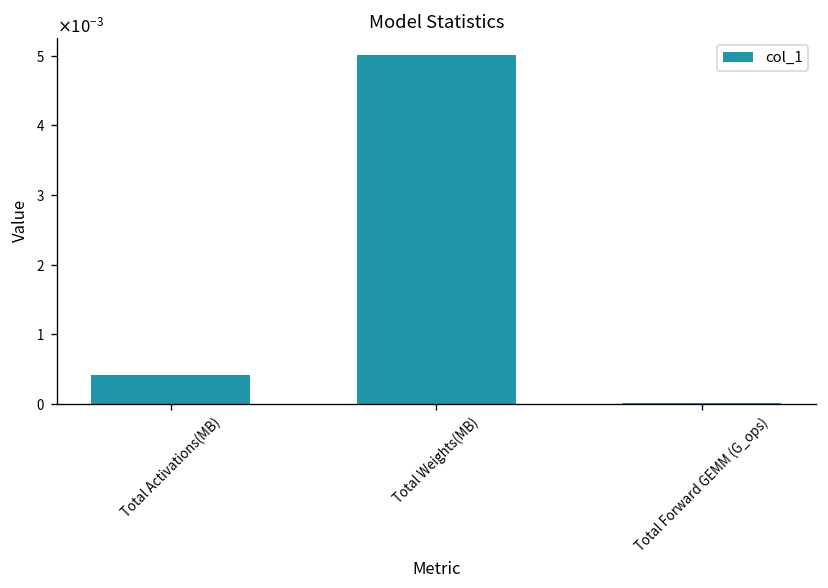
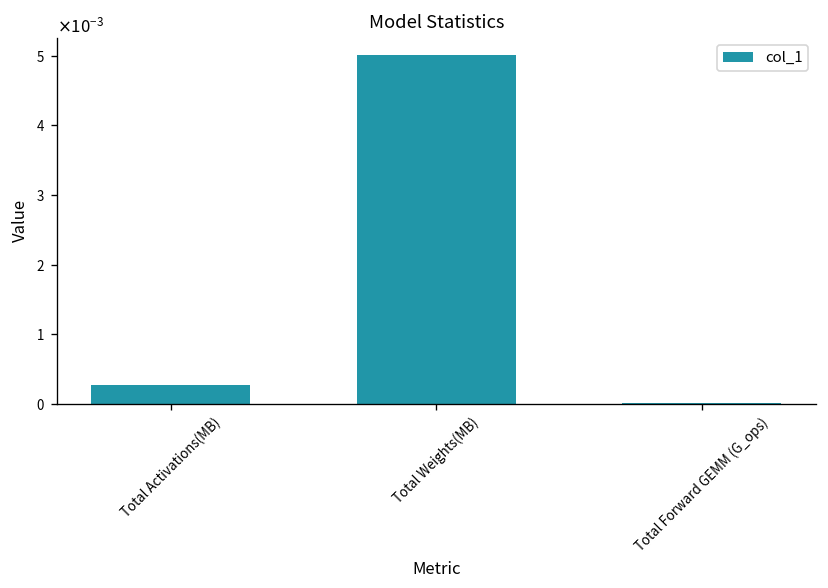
Total Activations(MB): 0.0004 -> 0.0003
